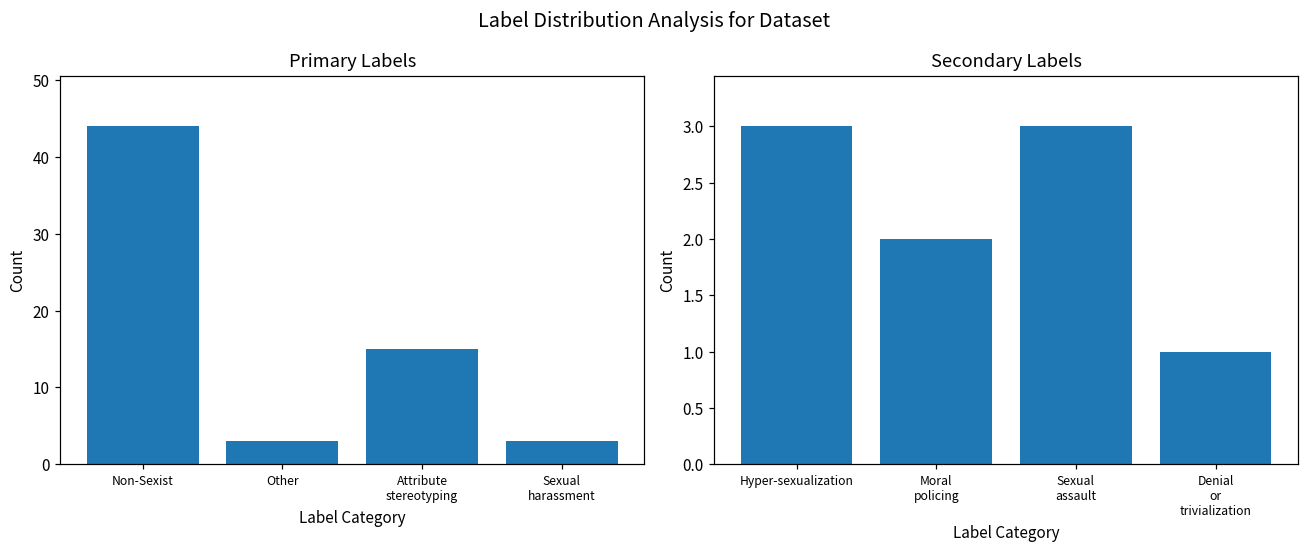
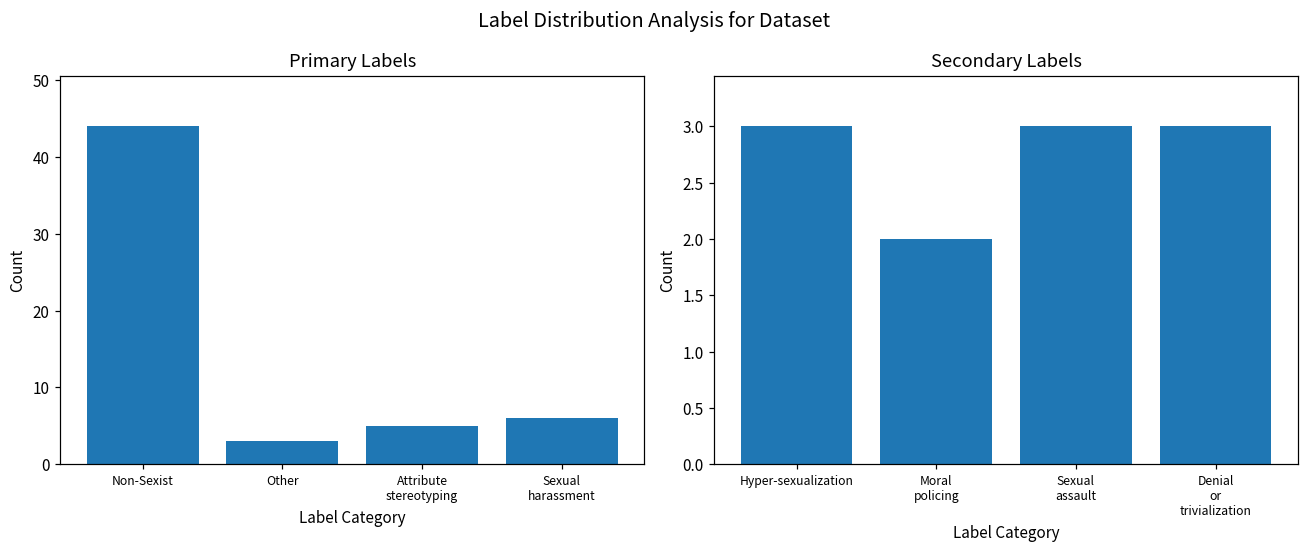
Primary Labels, Attribute stereotyping: 15 -> 5
Primary Labels, Sexual harassment: 3 -> 6
Secondary Labels, Denial or trivialization: 1 -> 3
